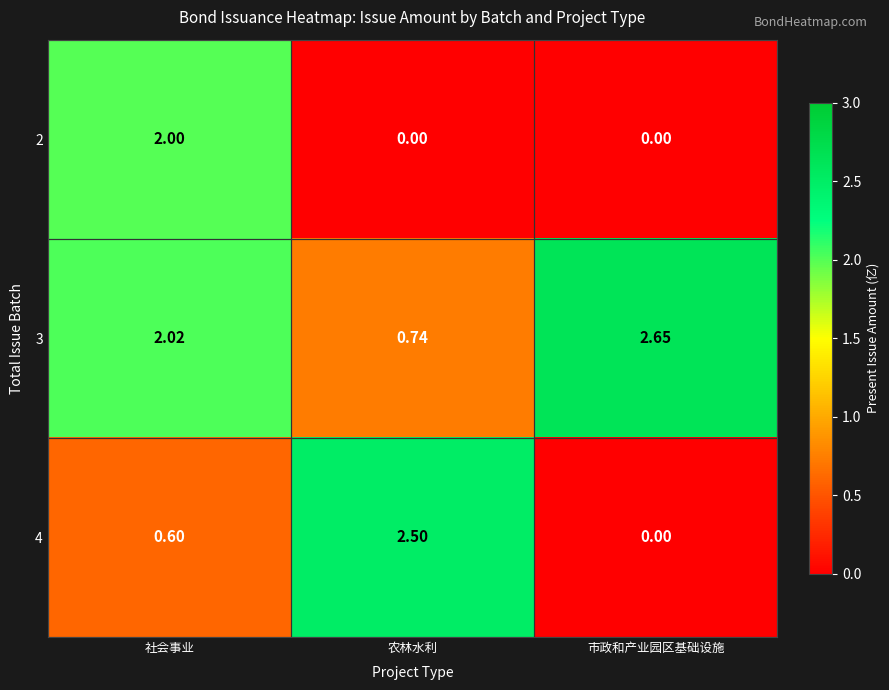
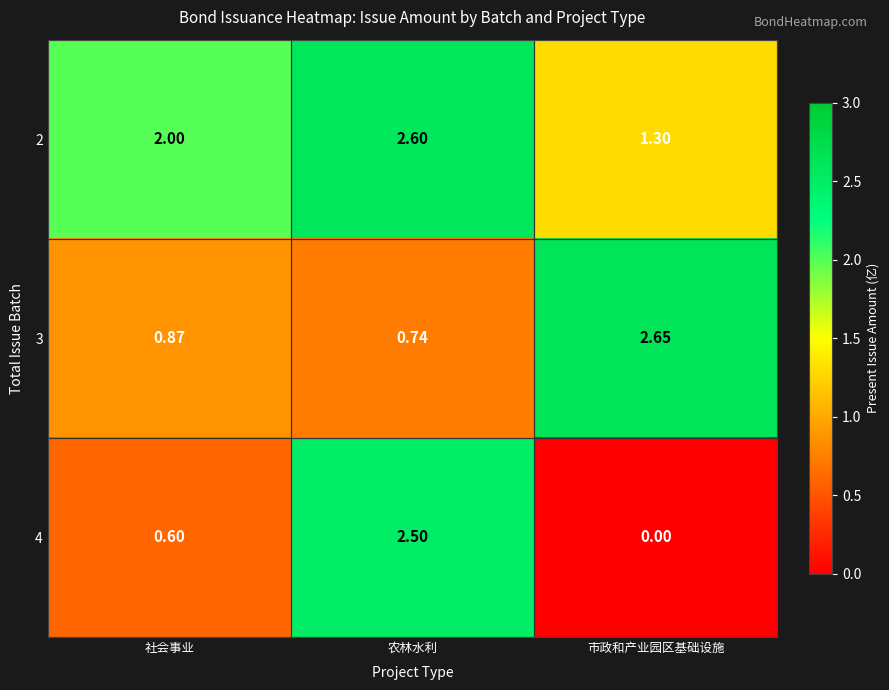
2, 农林水利: 0.00 -> 2.60
2, 市政和产业园区基础设施: 0.00 -> 1.30
3, 社会事业: 2.02 -> 0.87
